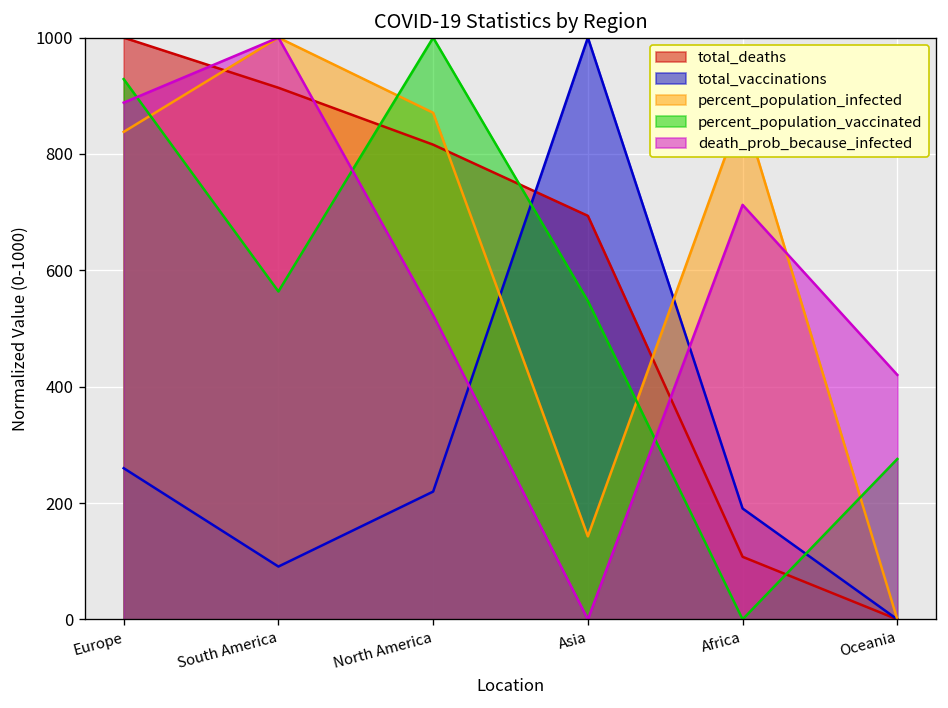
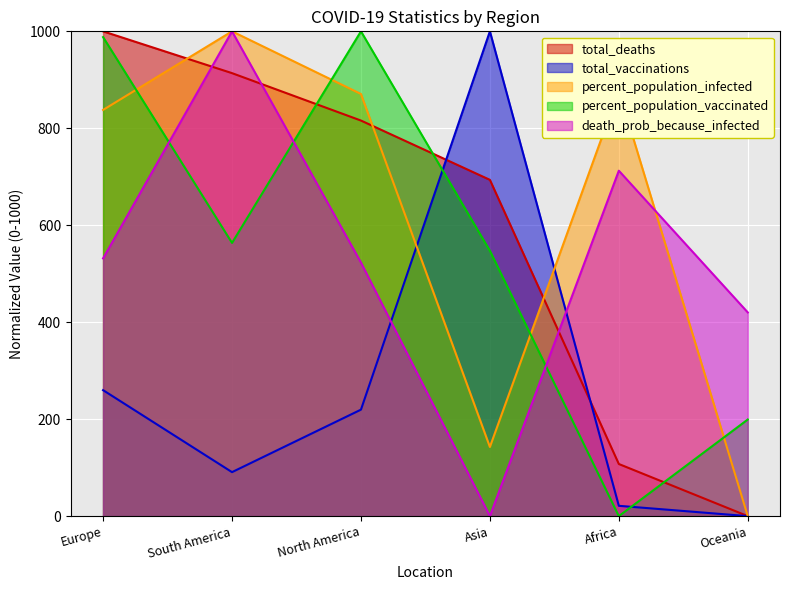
percent_population_vaccinated, Europe: 930 -> 990
death_prob_because_infected, Europe: 890 -> 530
total_vaccinations, Africa: 190 -> 20
percent_population_vaccinated, Oceania: 280 -> 200
